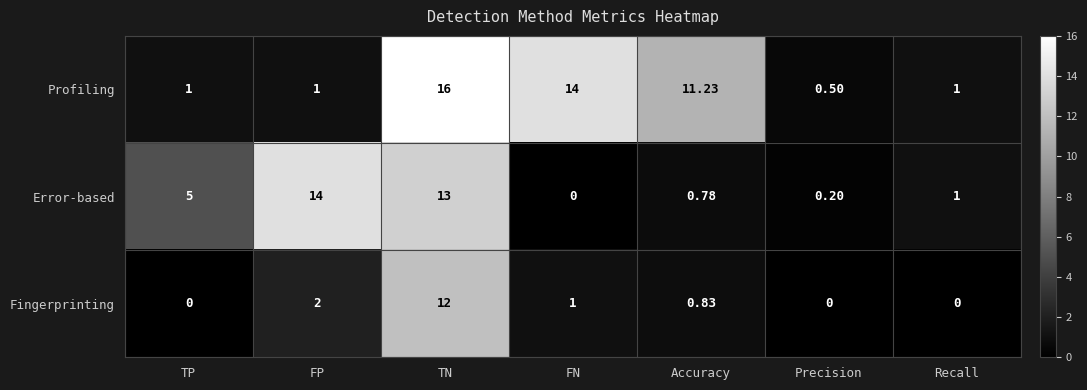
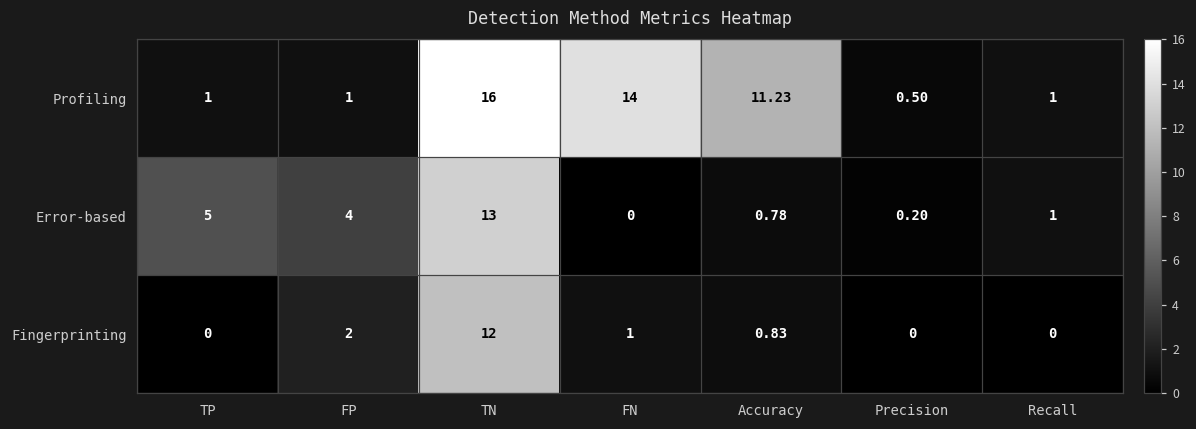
Error-based, FP: 14 -> 4
